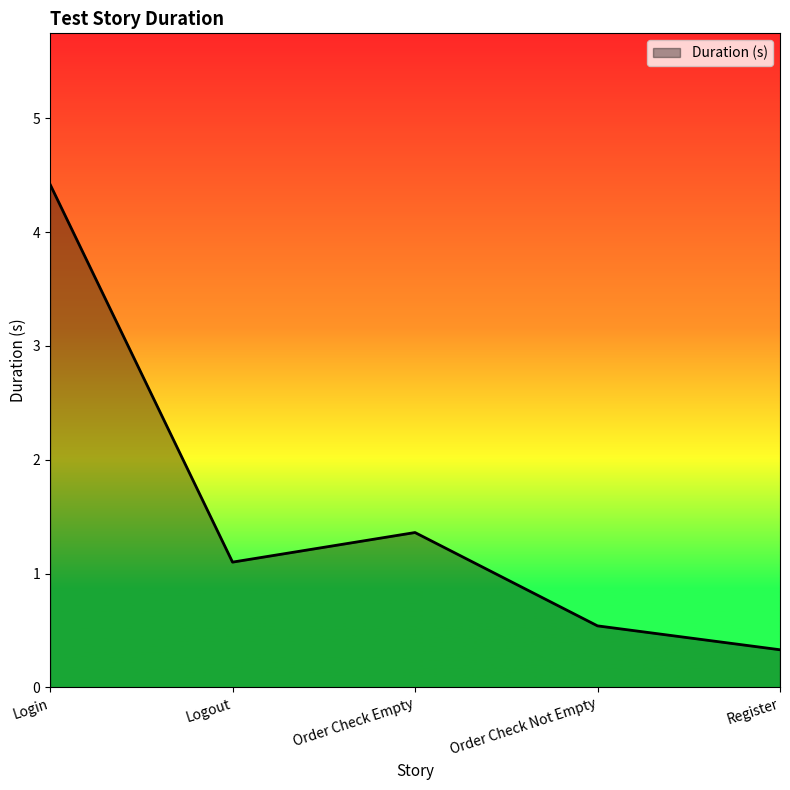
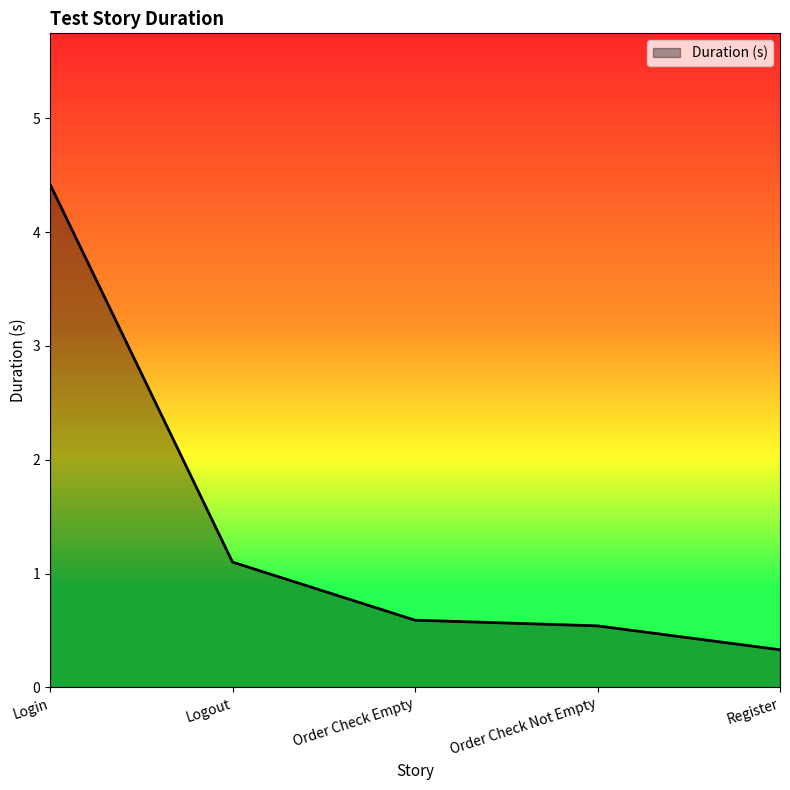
Order Check Empty: 1.36 -> 0.59
